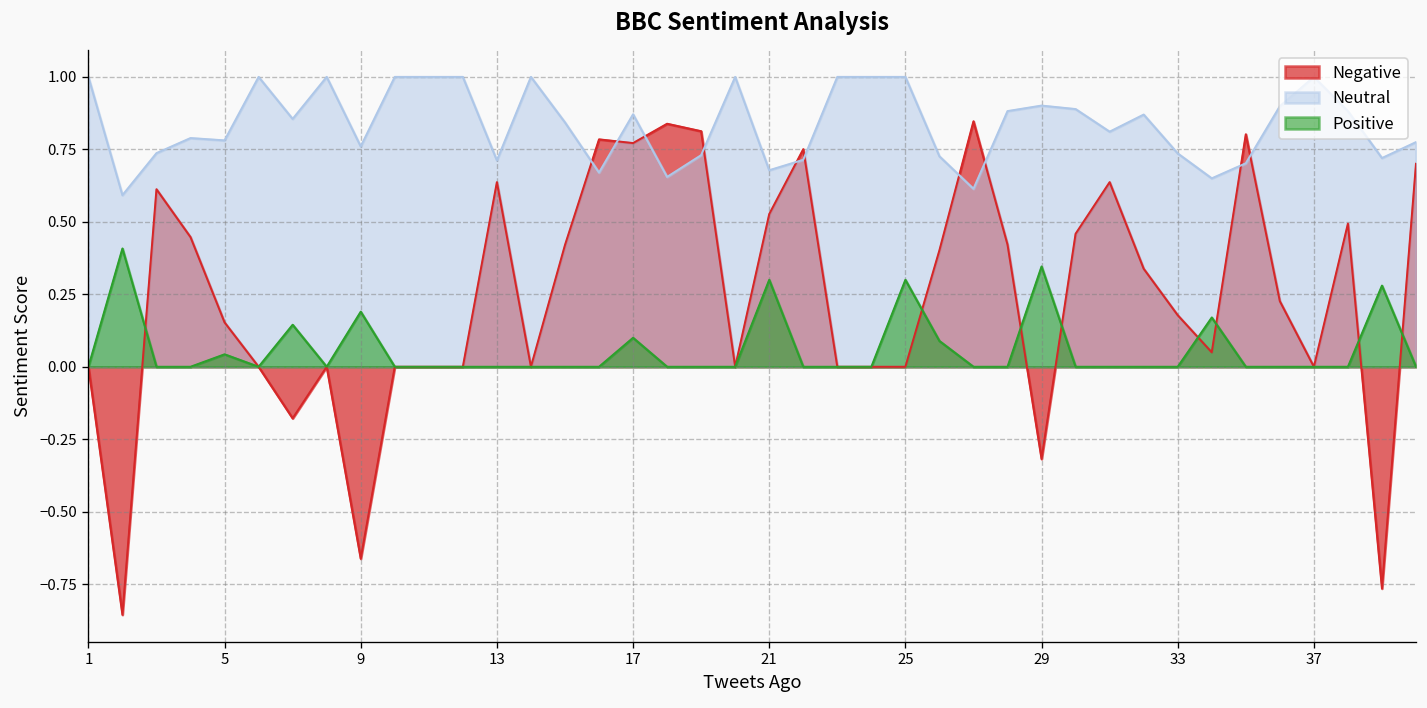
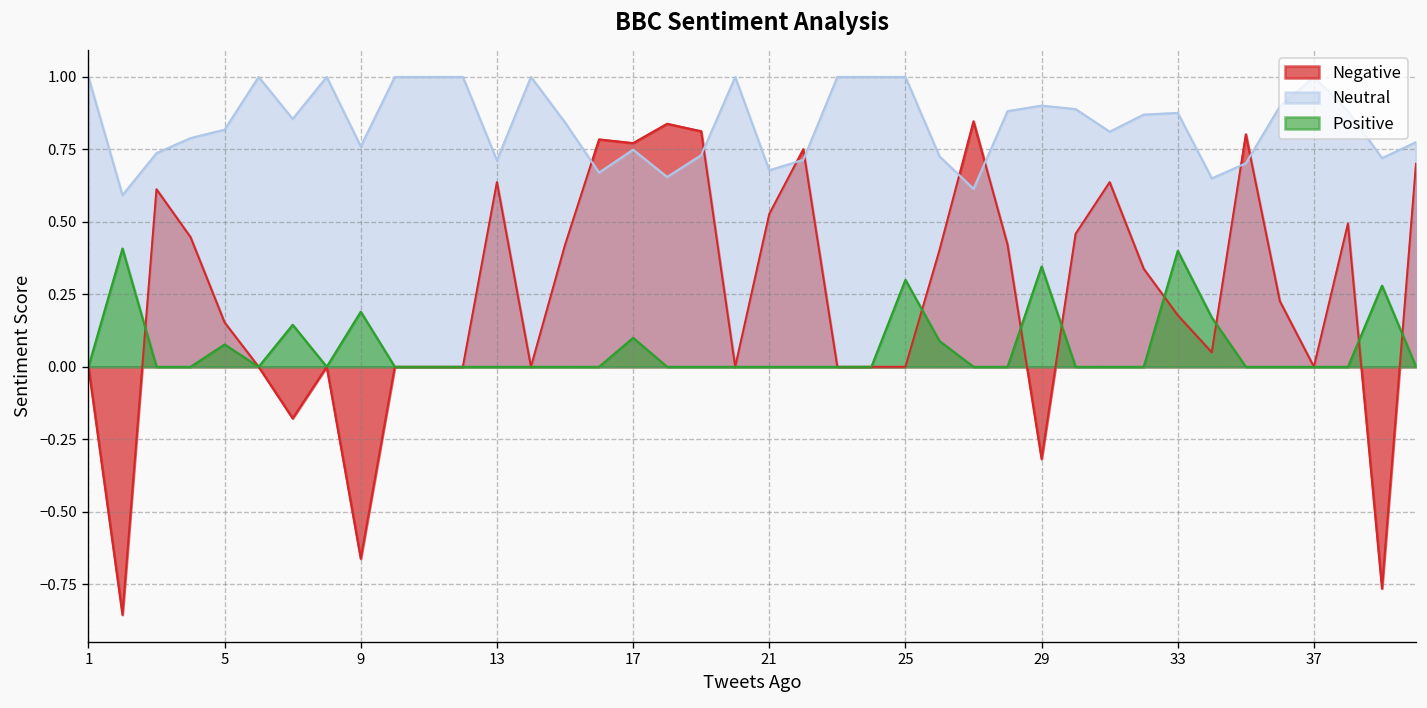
Neutral, 5: 0.78 -> 0.82
Positive, 5: 0.04 -> 0.08
Neutral, 17: 0.87 -> 0.75
Positive, 21: 0.3 -> 0.0
Neutral, 33: 0.74 -> 0.88
Positive, 33: 0.0 -> 0.4
